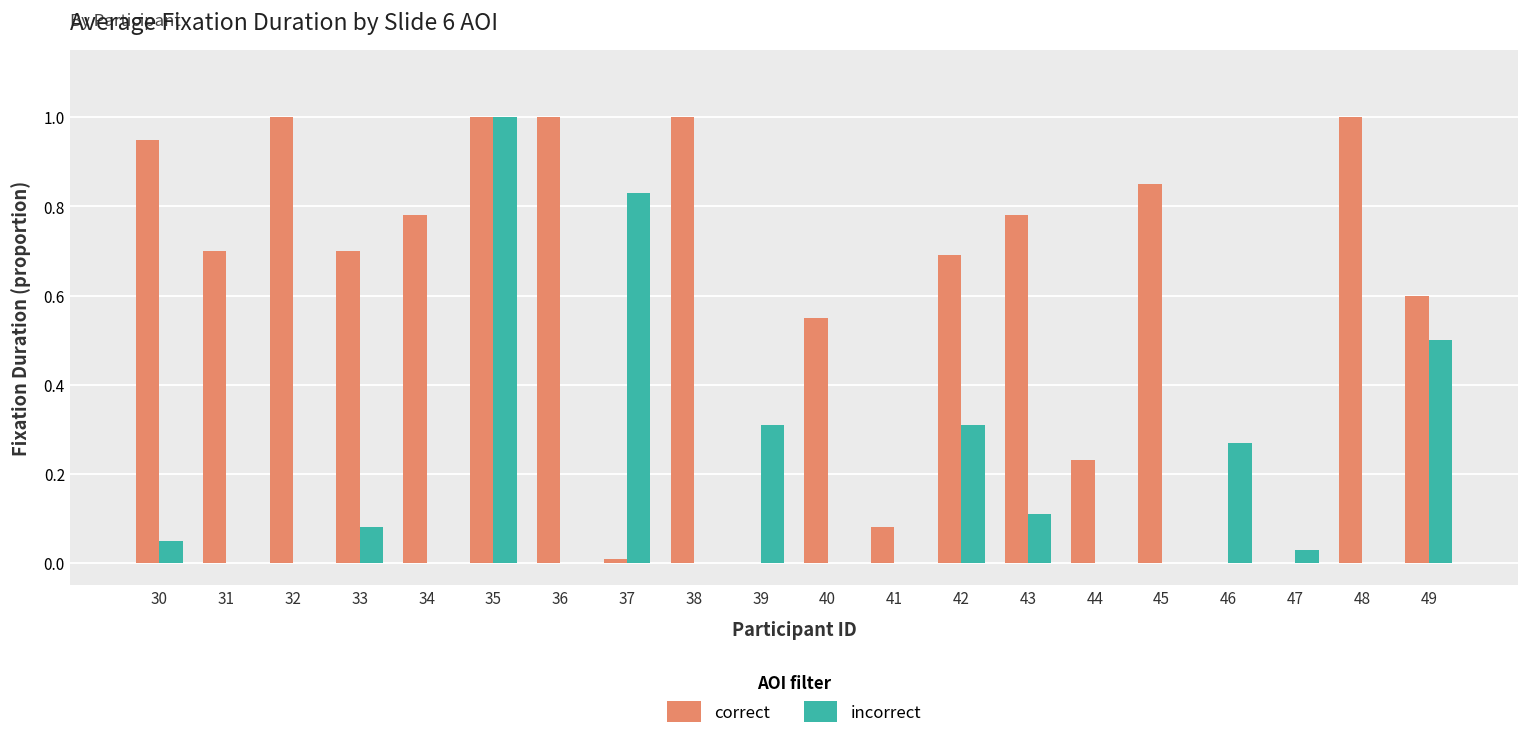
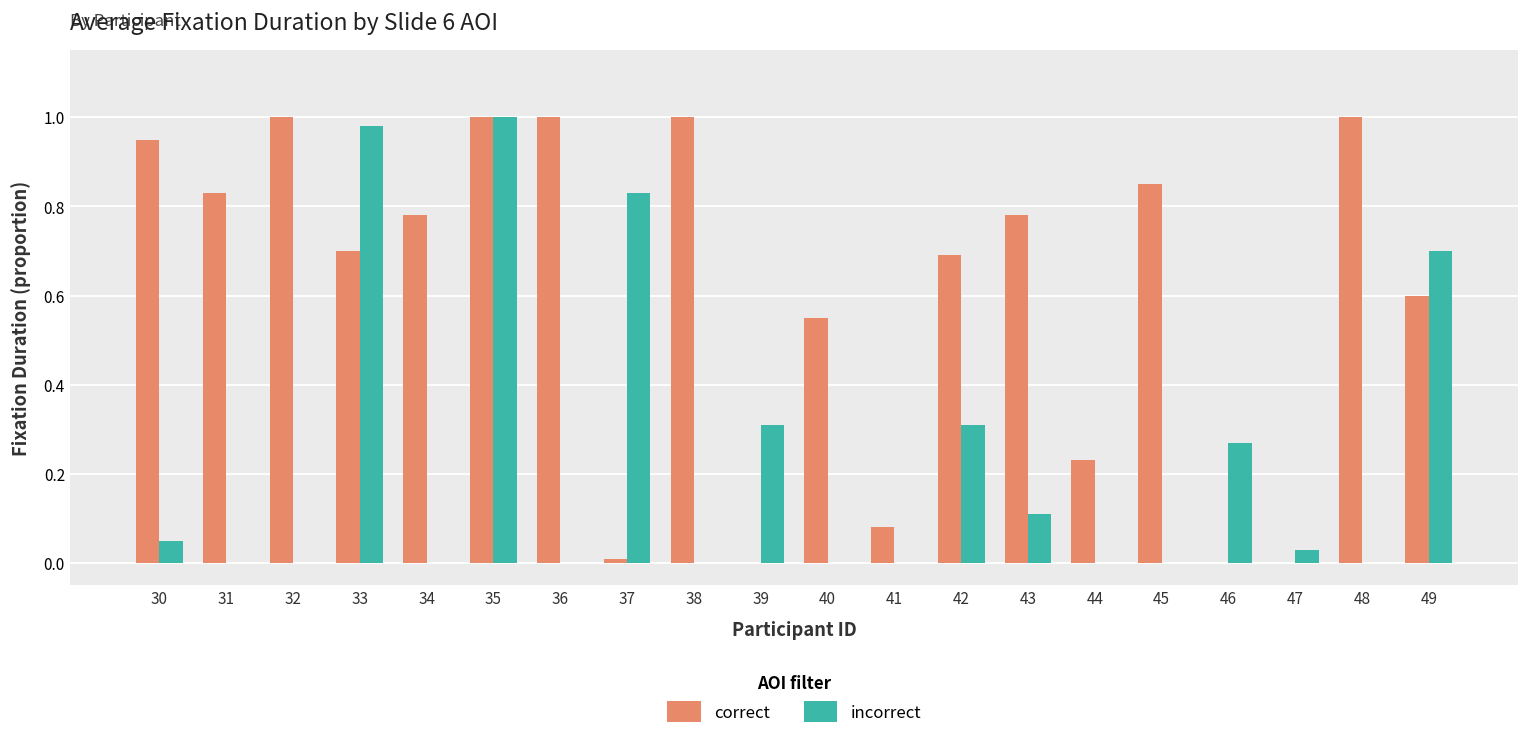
correct, 31: 0.70 -> 0.83
incorrect, 33: 0.08 -> 0.98
incorrect, 49: 0.5 -> 0.7
